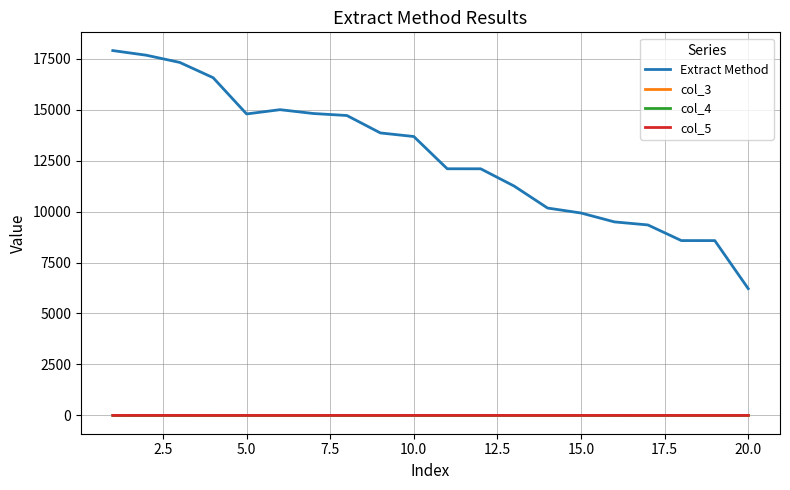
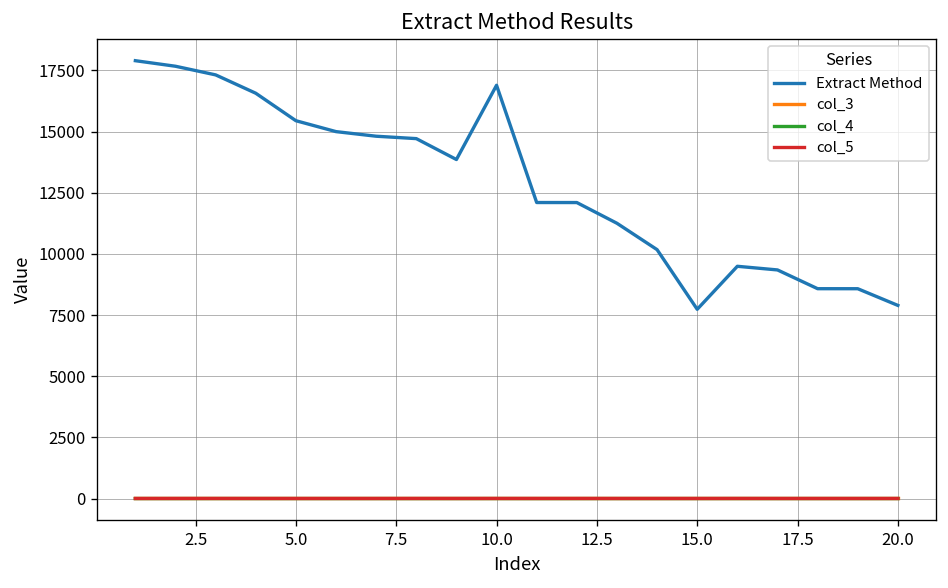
Extract Method, 5.0: 14800 -> 15400
Extract Method, 10.0: 13700 -> 16900
Extract Method, 15.0: 9900 -> 7700
Extract Method, 20.0: 6200 -> 7900
